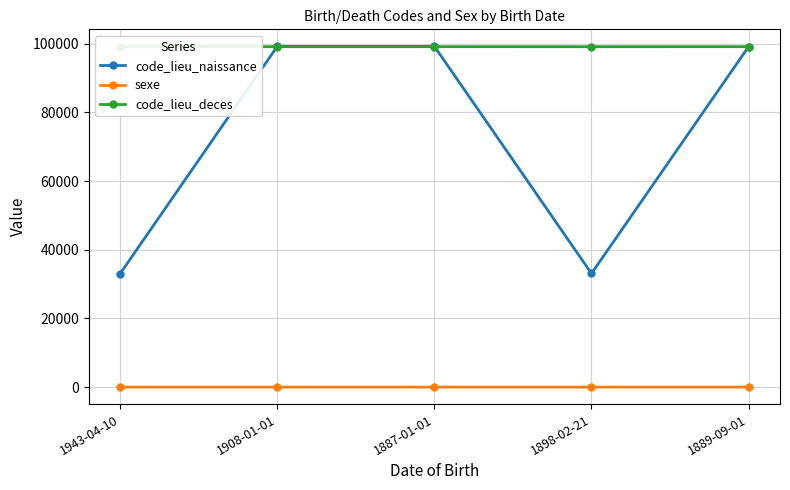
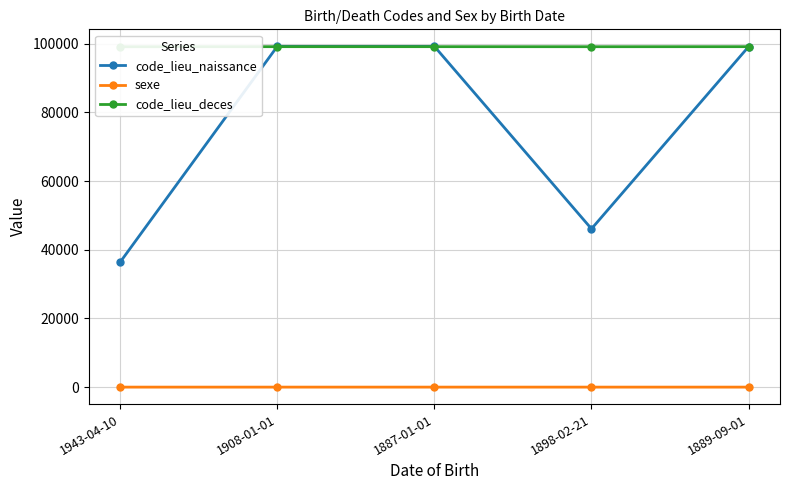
code_lieu_naissance, 1943-04-10: 33000 -> 36000
code_lieu_naissance, 1898-02-21: 33000 -> 46000
